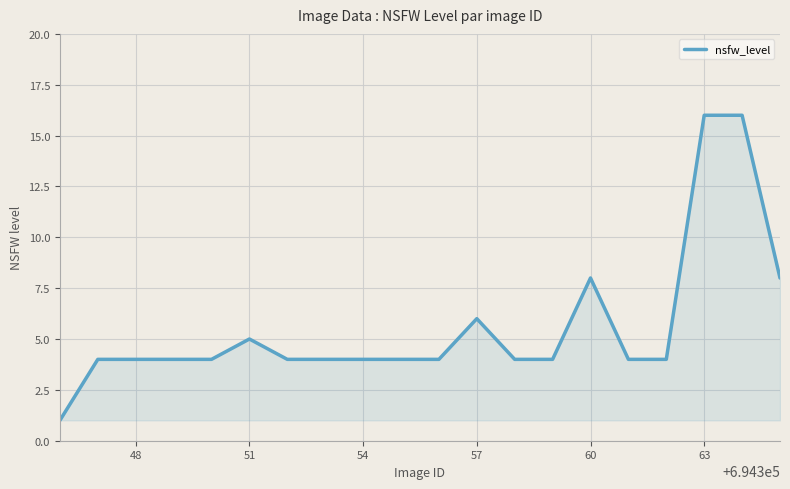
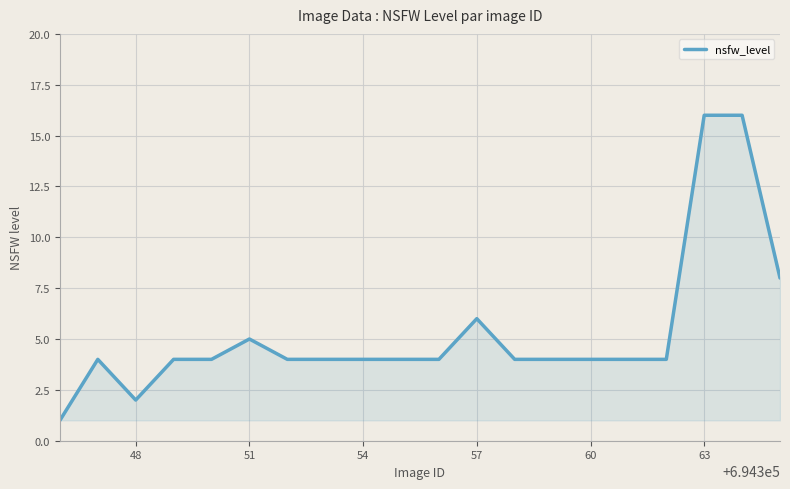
48: 4 -> 2
60: 8 -> 4
